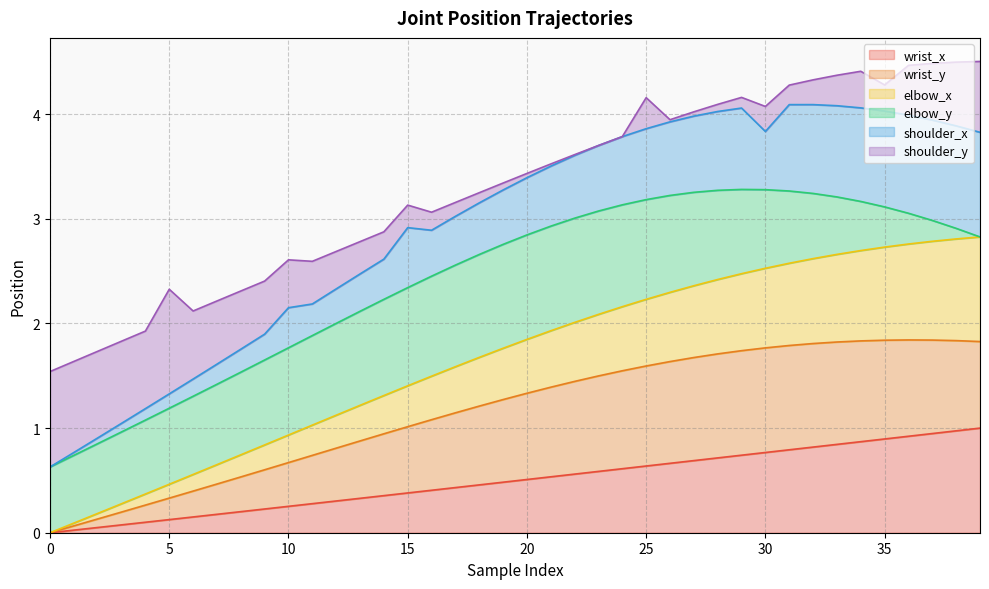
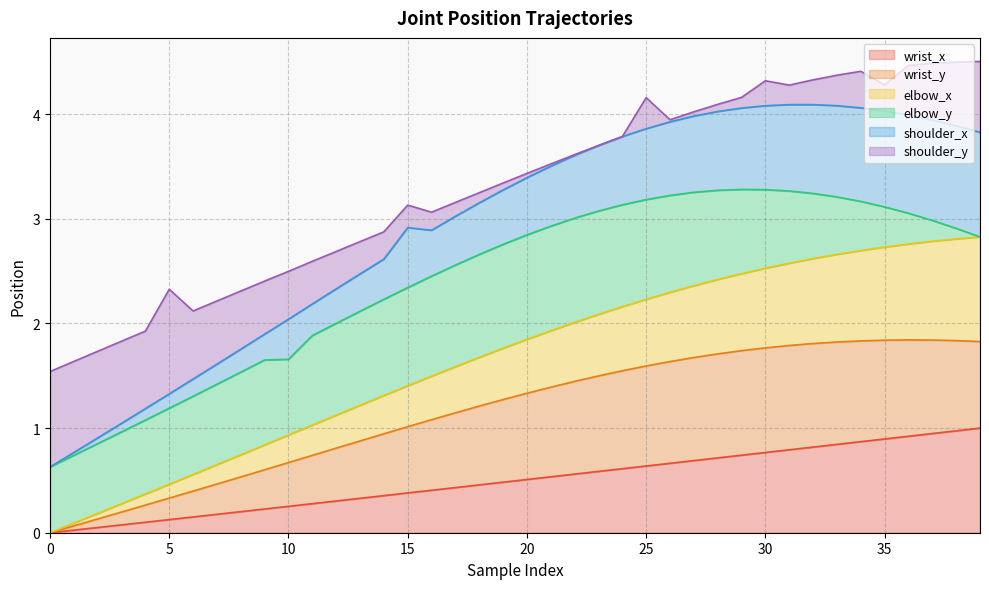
elbow_y, 10: 0.83 -> 0.72
shoulder_x, 30: 0.56 -> 0.80
